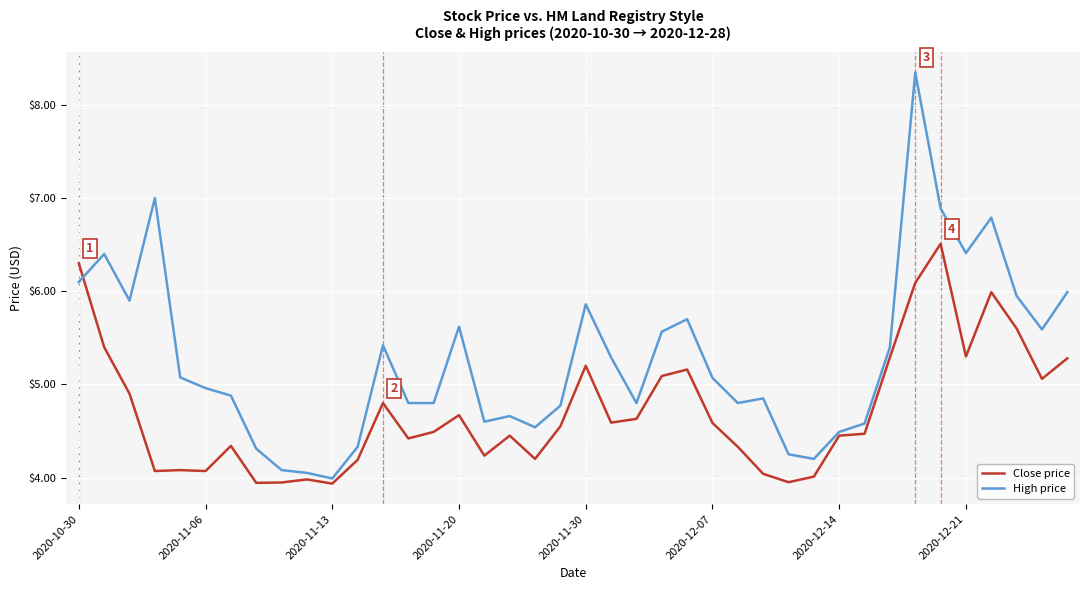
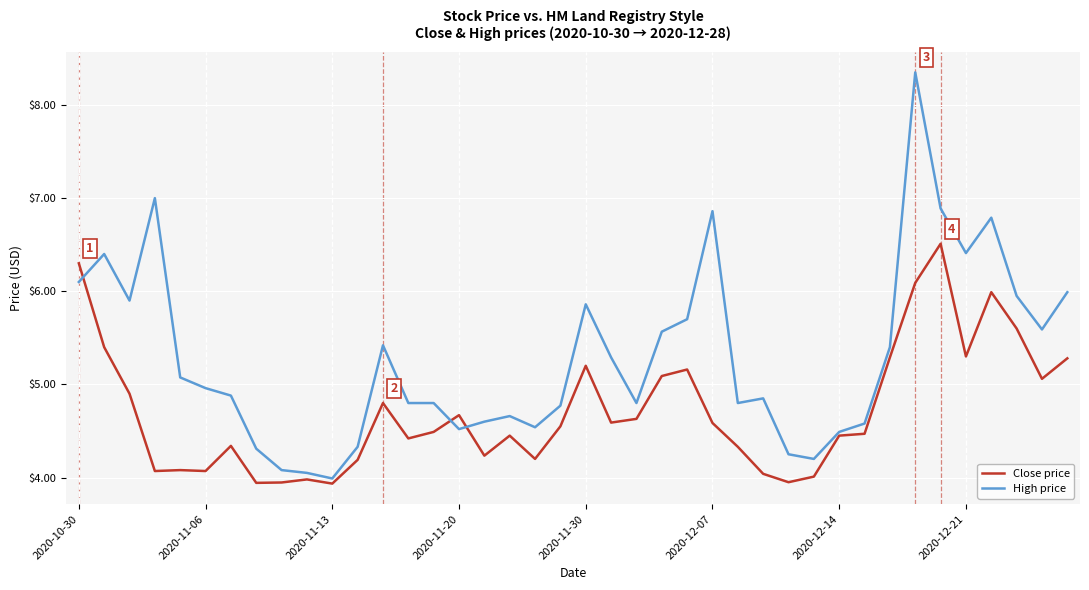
High price, 2020-11-20: $5.6 -> $4.5
High price, 2020-12-07: $5.1 -> $6.9
